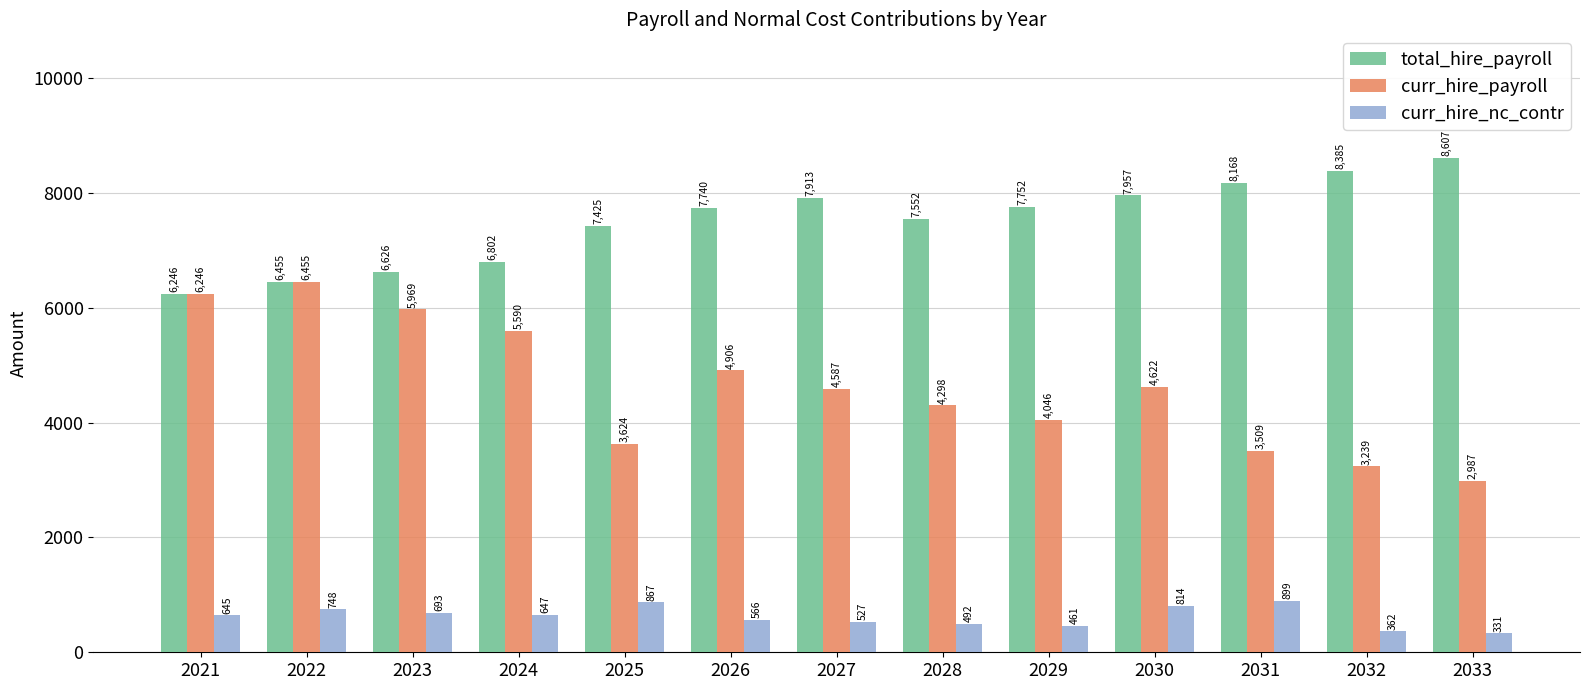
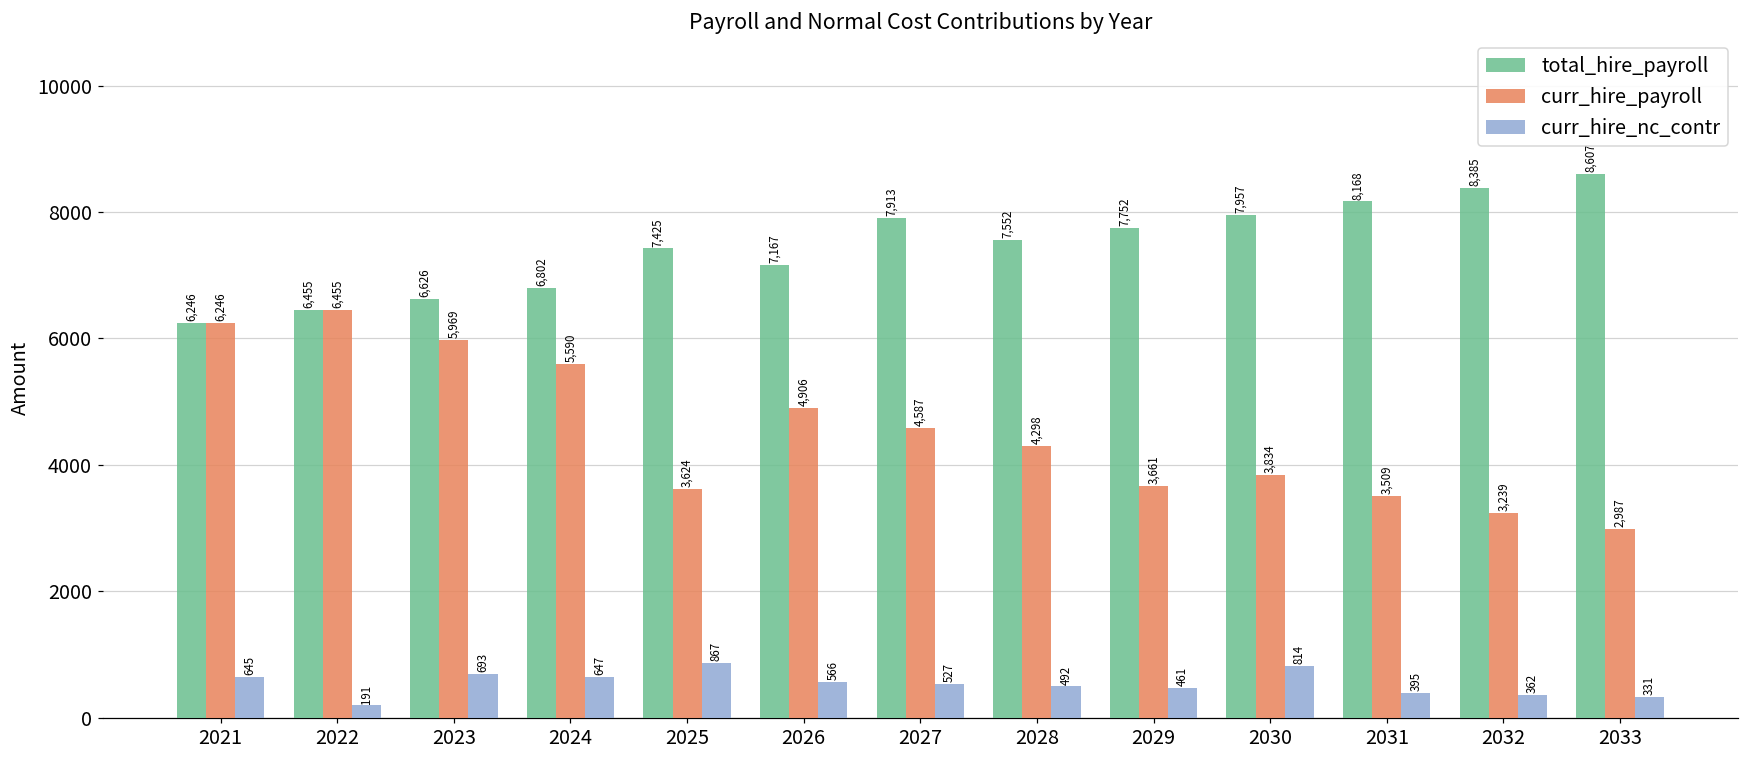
curr_hire_nc_contr, 2022: 748 -> 191
total_hire_payroll, 2026: 7,740 -> 7,167
curr_hire_payroll, 2029: 4,046 -> 3,661
curr_hire_payroll, 2030: 4,622 -> 3,834
curr_hire_nc_contr, 2031: 899 -> 395
